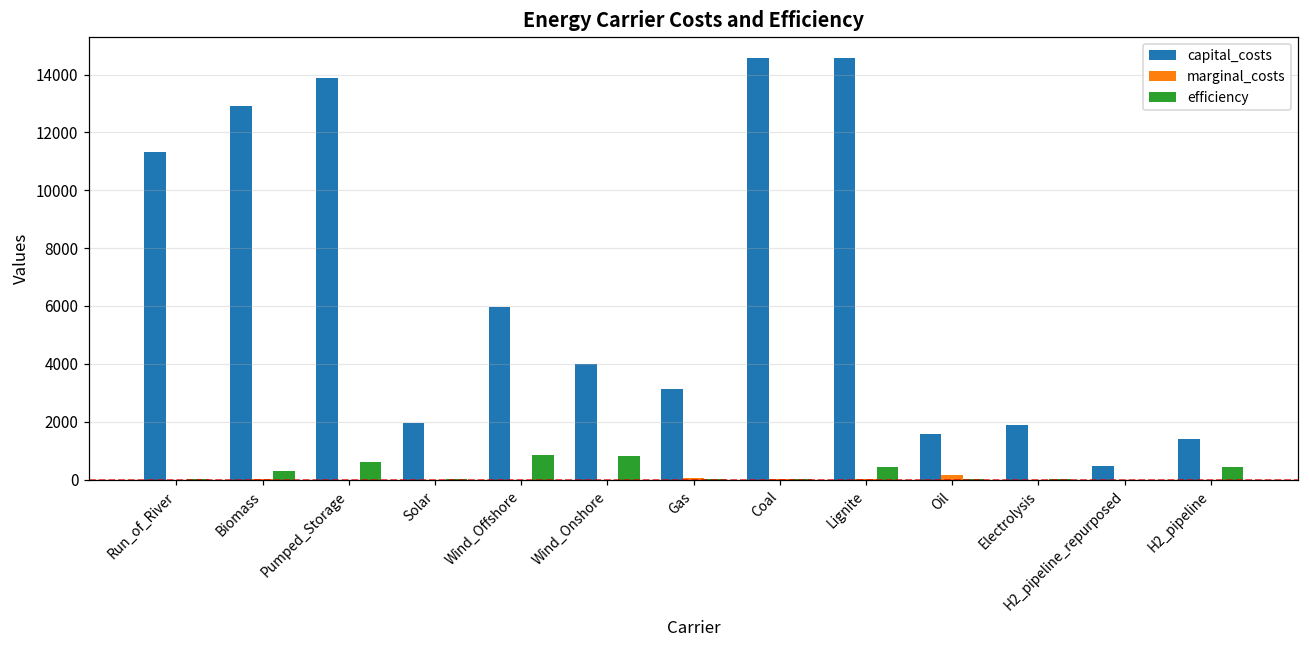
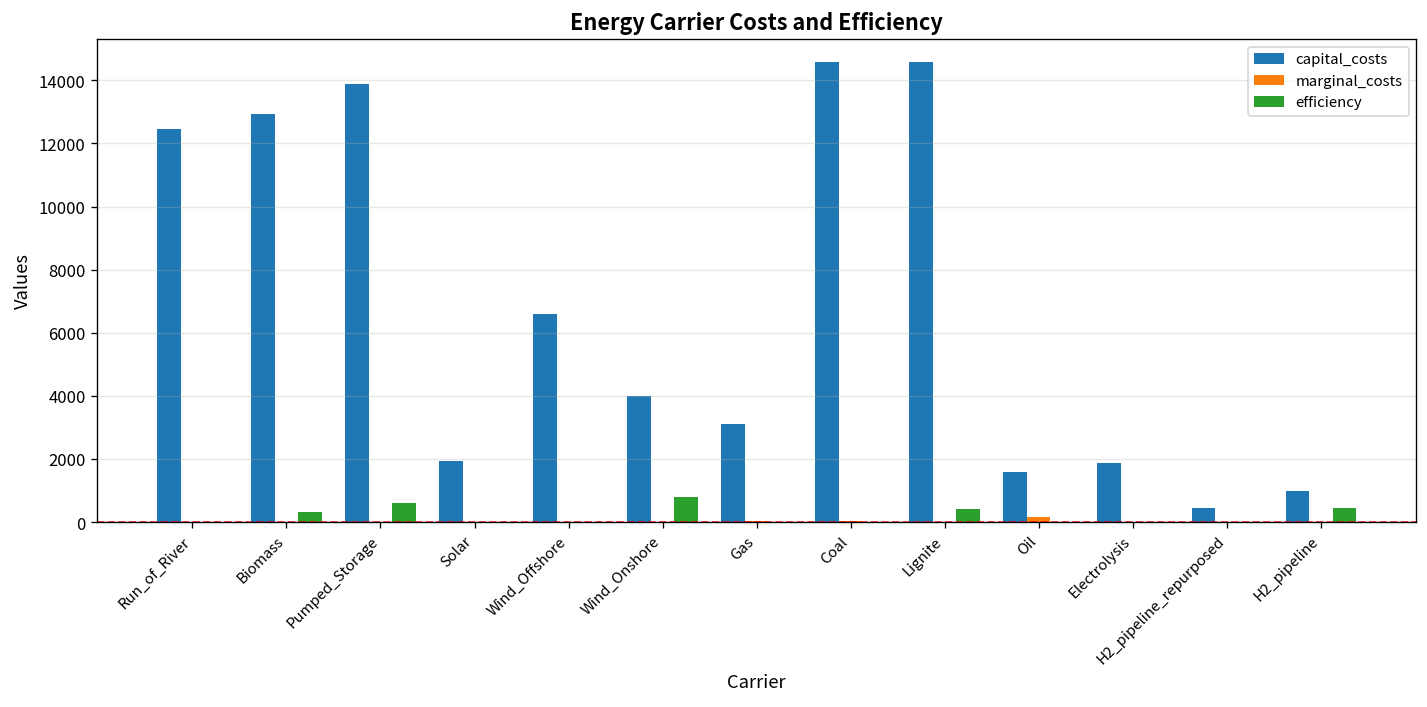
capital_costs, Run_of_River: 11300 -> 12500
capital_costs, Wind_Offshore: 6000 -> 6600
efficiency, Wind_Offshore: 800 -> 0
capital_costs, H2_pipeline: 1400 -> 1000
